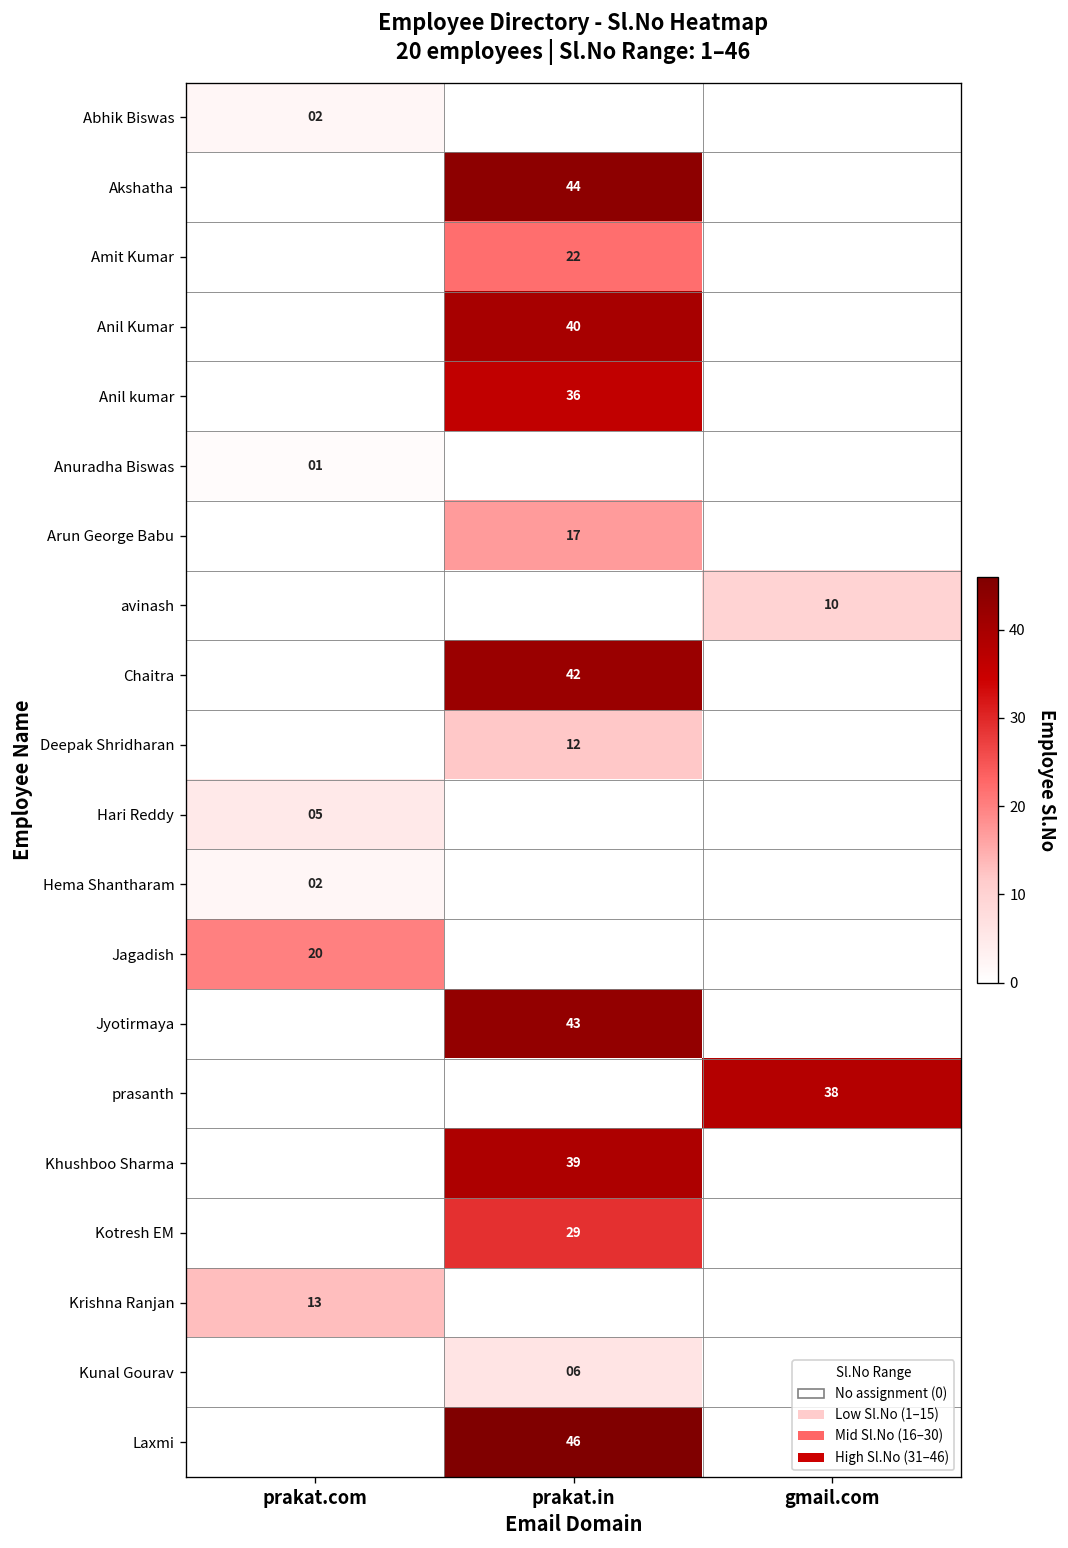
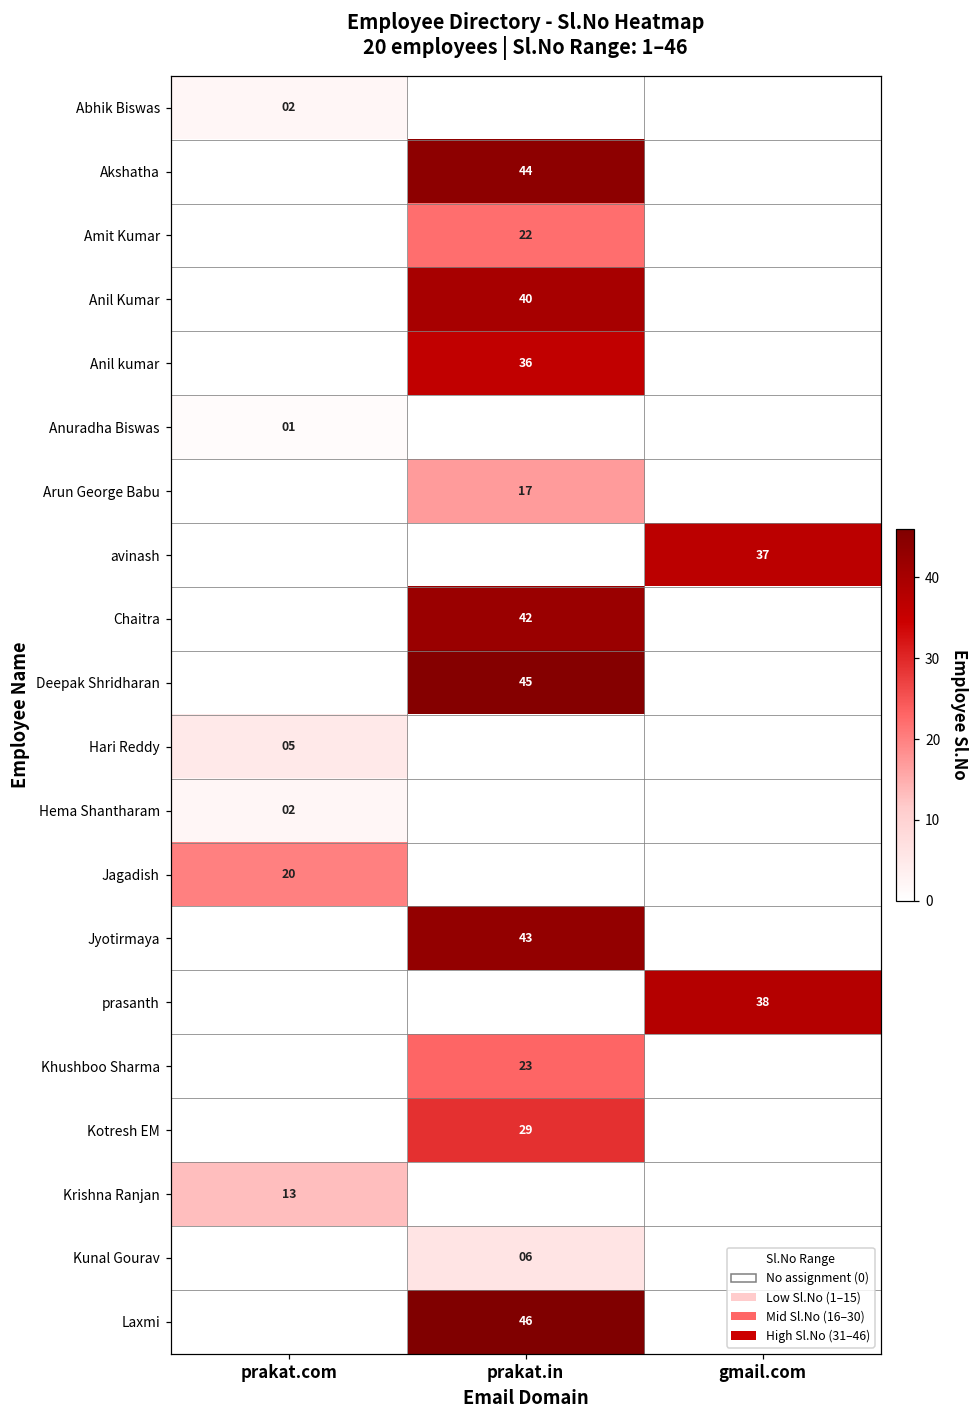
avinash, gmail.com: 10 -> 37
Deepak Shridharan, prakat.in: 12 -> 45
Khushboo Sharma, prakat.in: 39 -> 23
